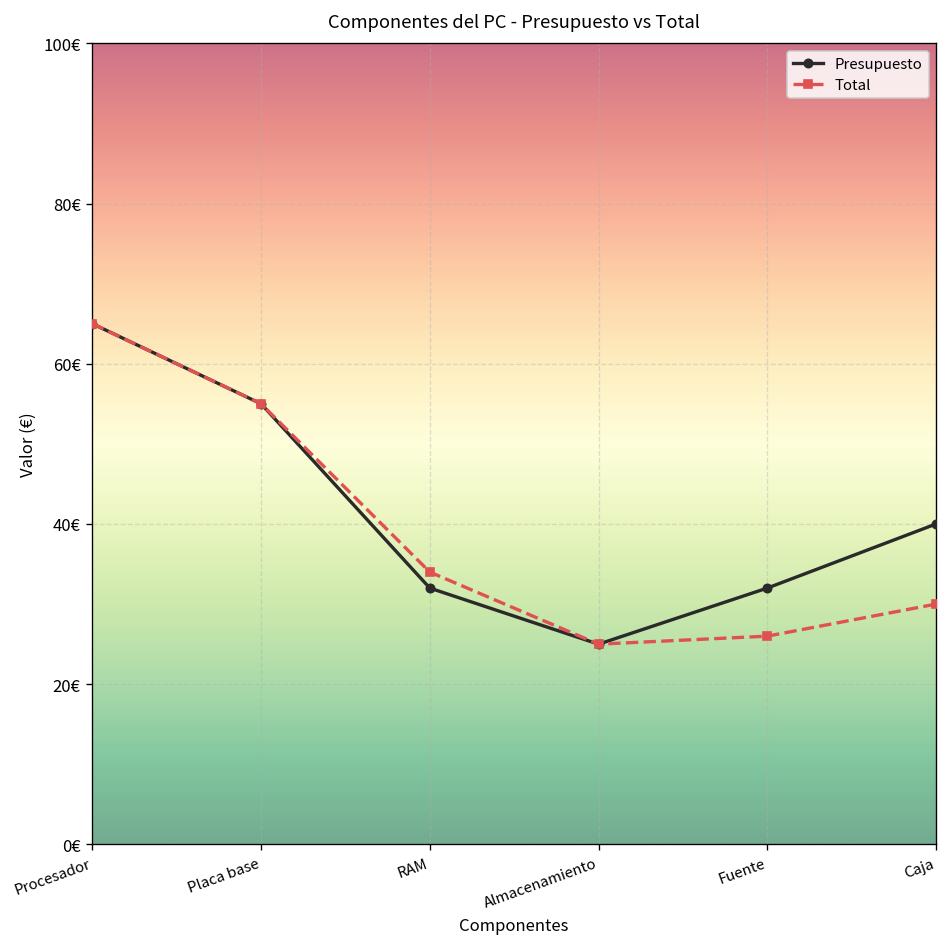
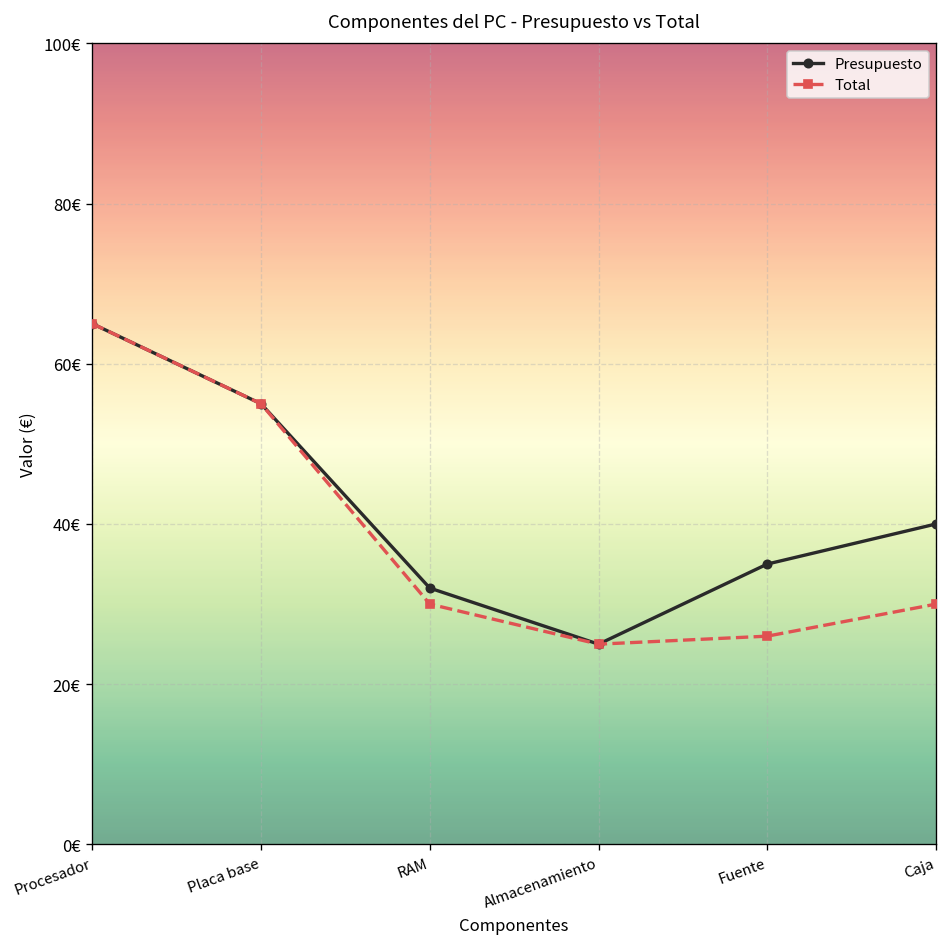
Total, RAM: 34€ -> 30€
Presupuesto, Fuente: 32€ -> 35€
